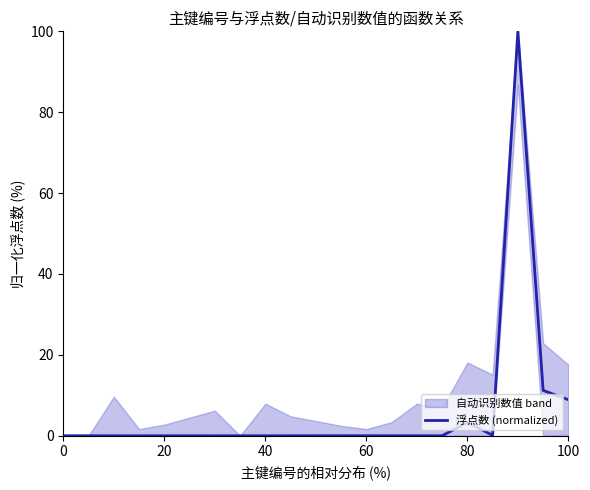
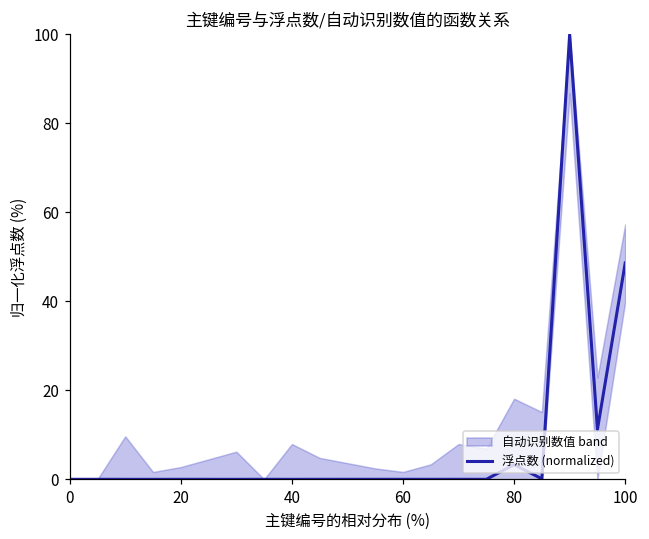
浮点数 (normalized), 100: 9 -> 49
